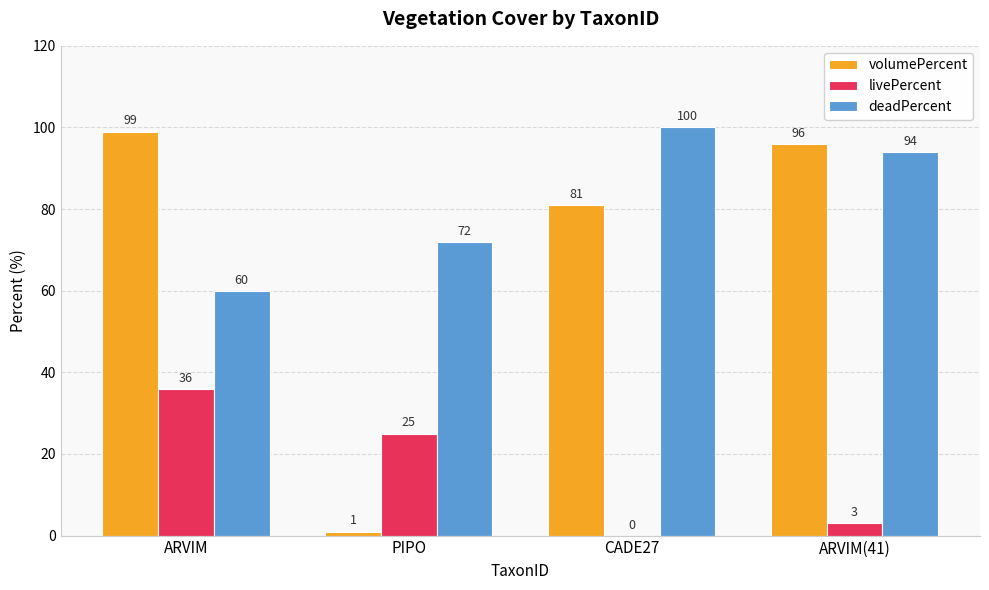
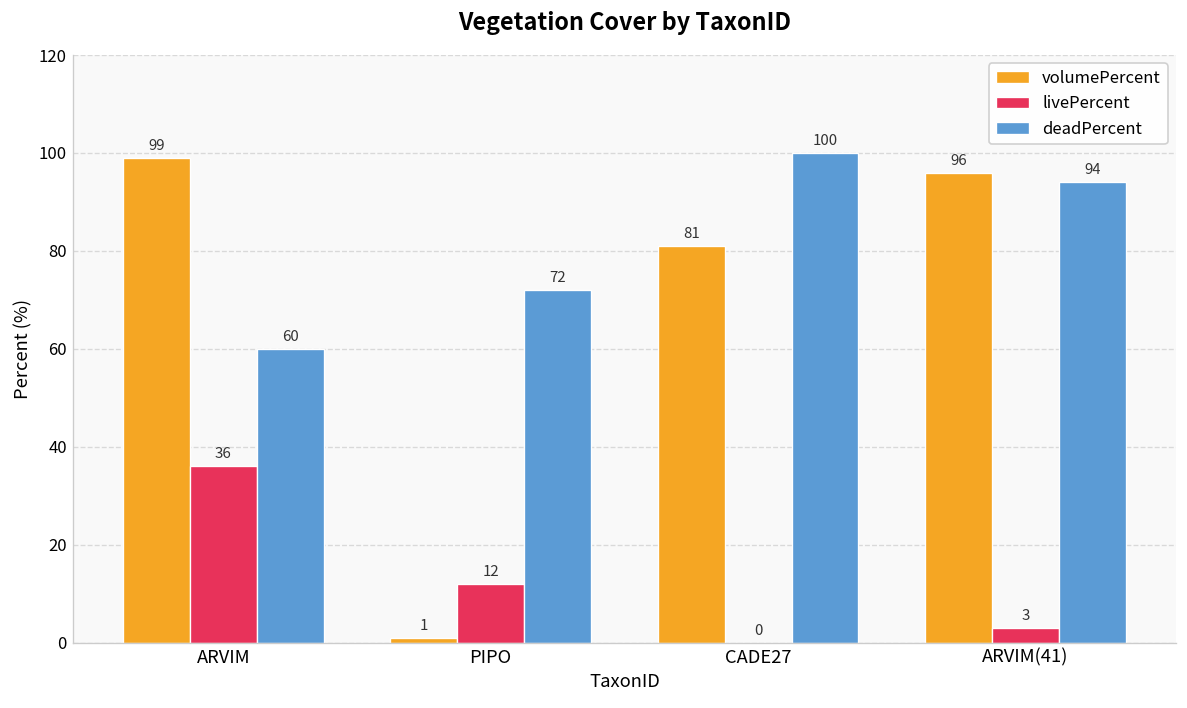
livePercent, PIPO: 25 -> 12
